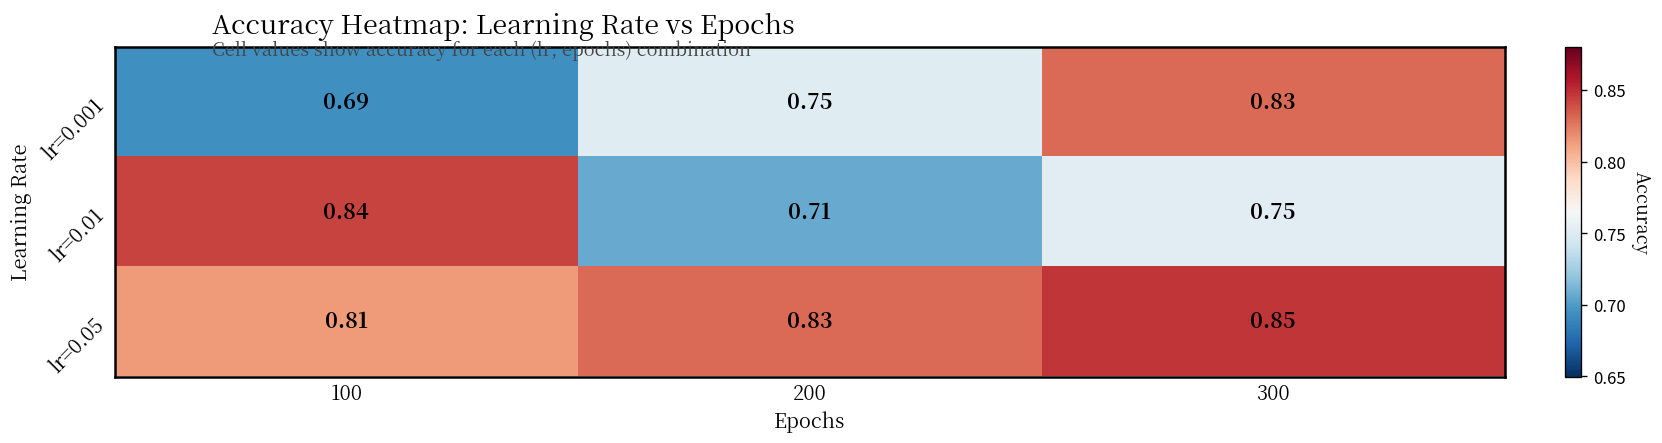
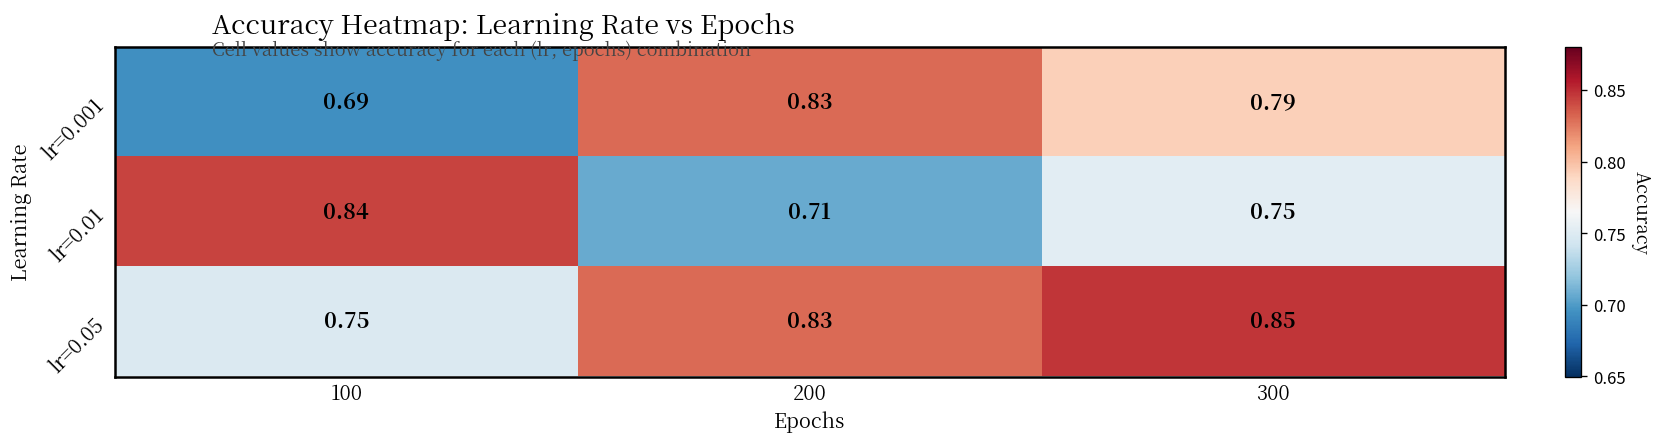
lr=0.001, 200: 0.75 -> 0.83
lr=0.001, 300: 0.83 -> 0.79
lr=0.05, 100: 0.81 -> 0.75
